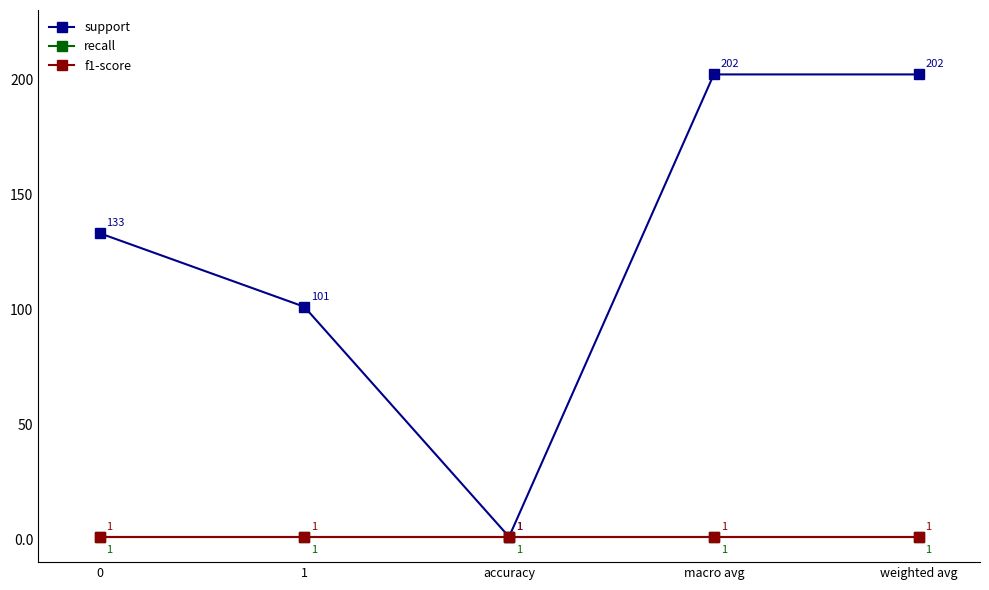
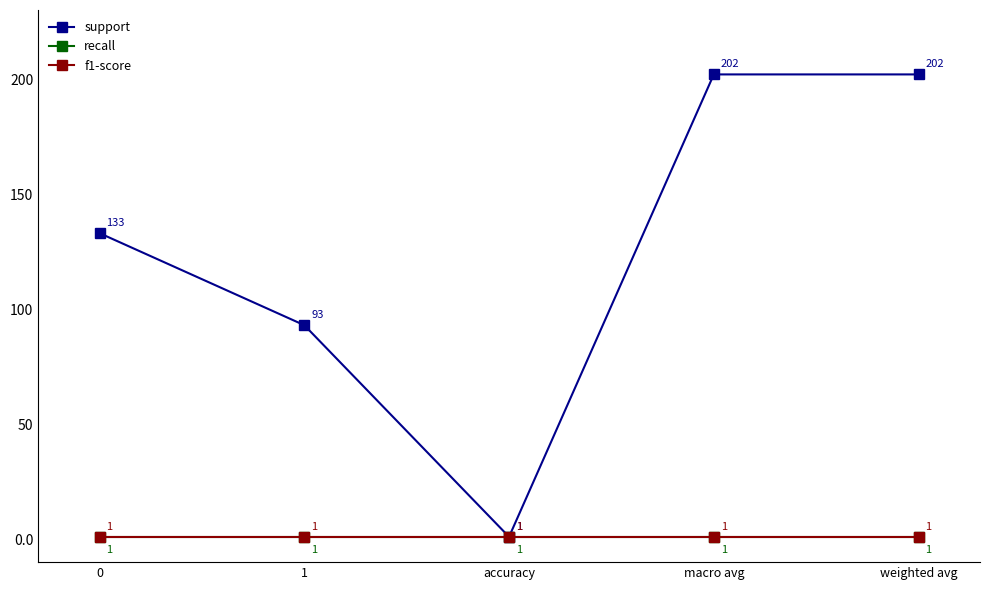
support, 1: 101 -> 93
